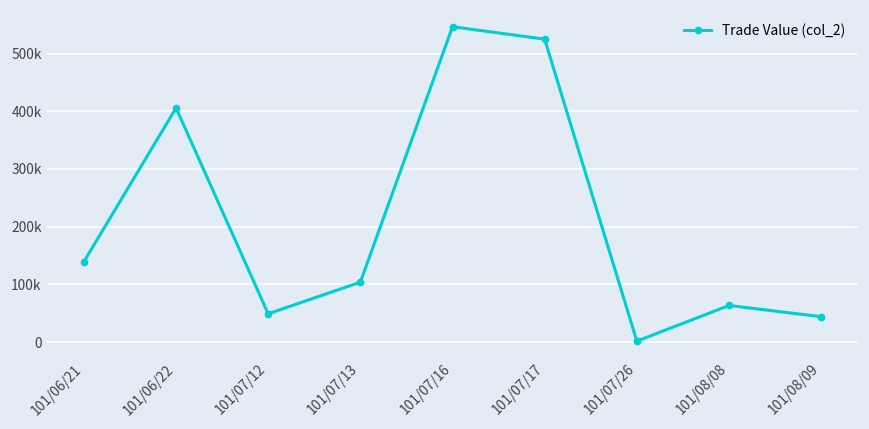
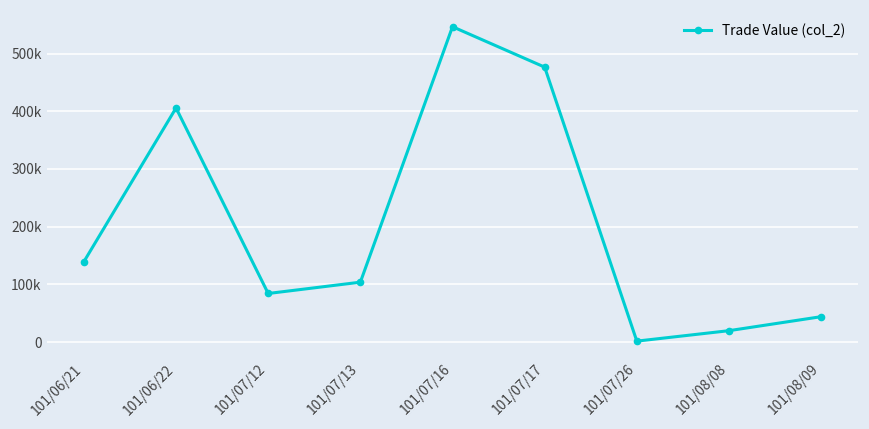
101/07/12: 50000 -> 80000
101/07/17: 520000 -> 480000
101/08/08: 60000 -> 20000
